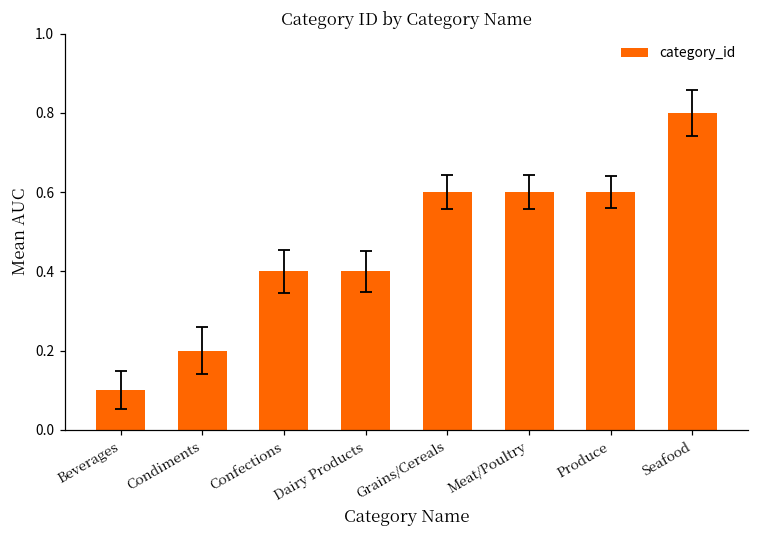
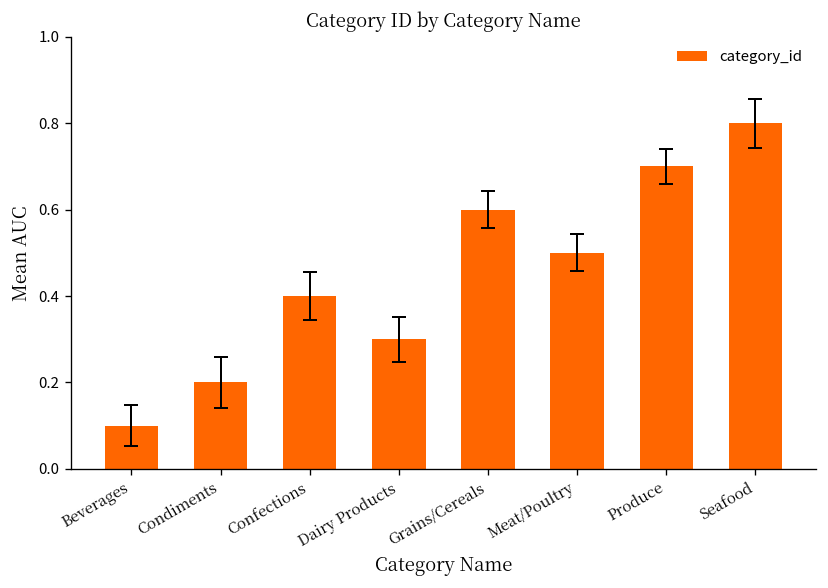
category_id, Dairy Products: 0.40 -> 0.30
category_id, Meat/Poultry: 0.60 -> 0.50
category_id, Produce: 0.60 -> 0.70
